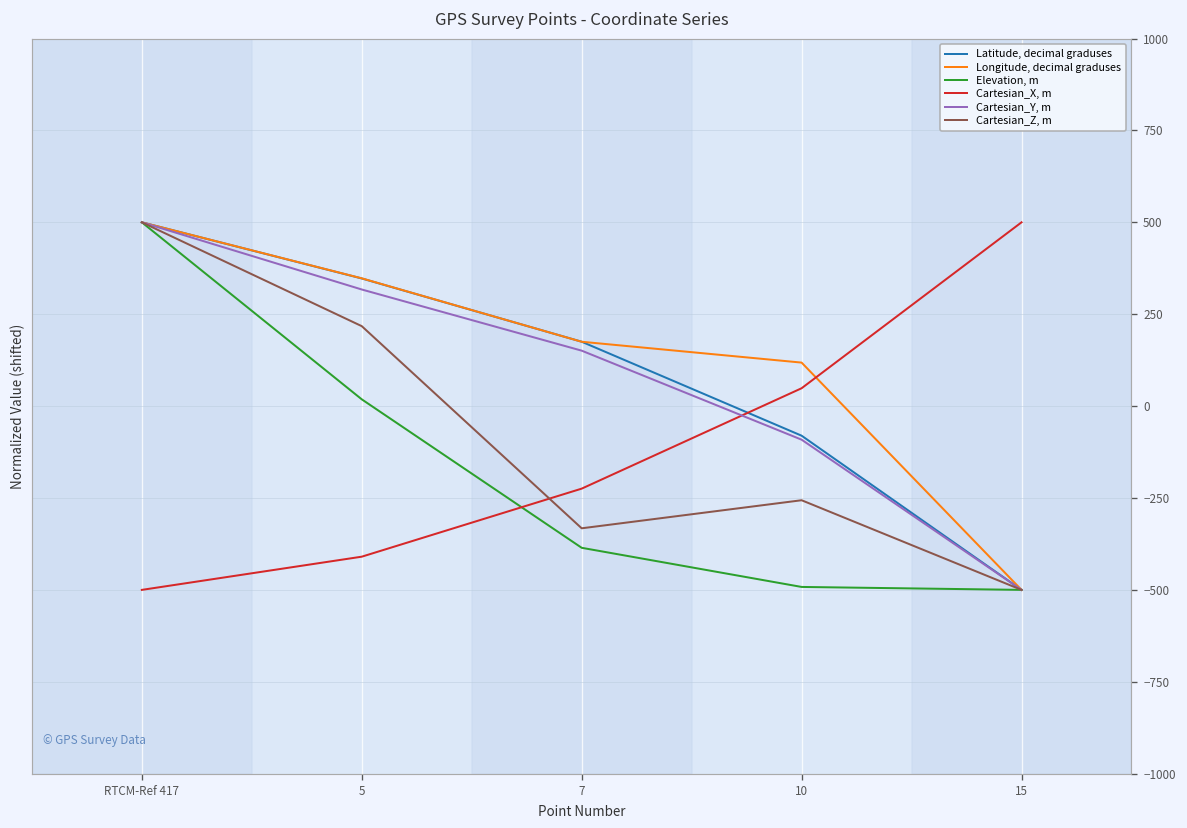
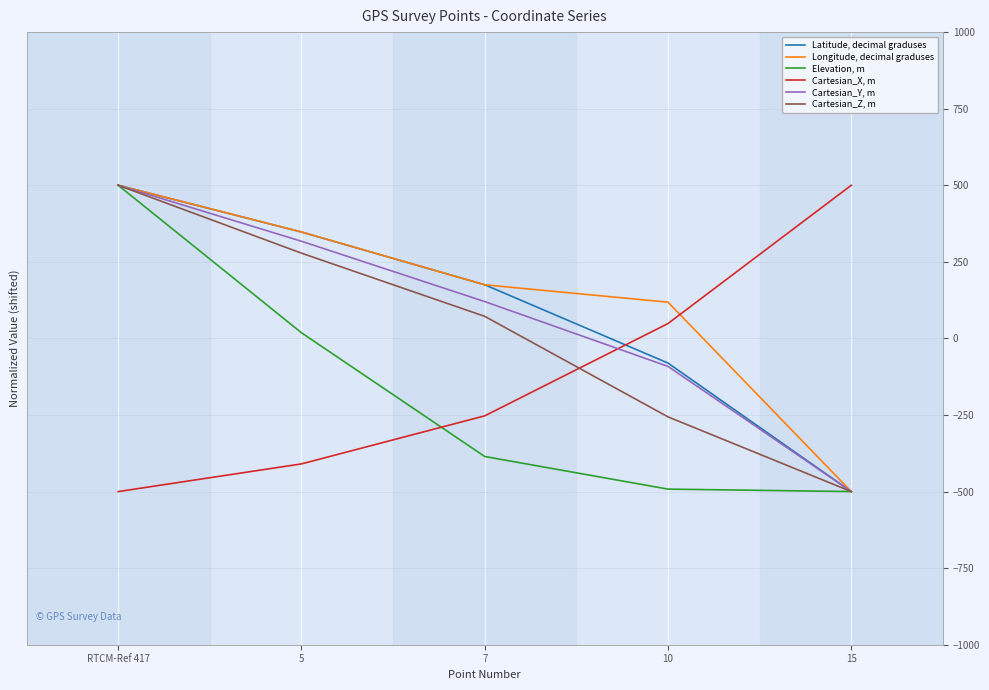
Cartesian_Z, m, 5: 220 -> 280
Cartesian_X, m, 7: -220 -> -250
Cartesian_Y, m, 7: 150 -> 120
Cartesian_Z, m, 7: -330 -> 70
